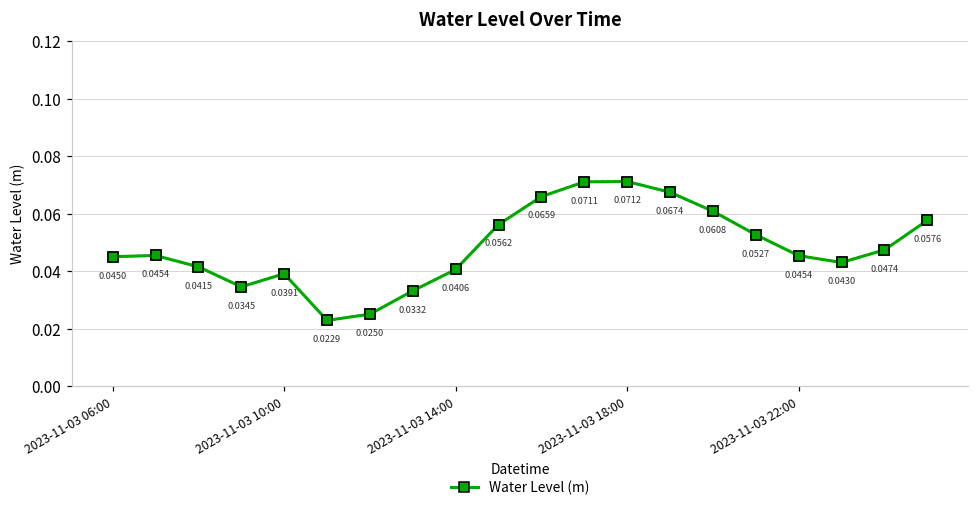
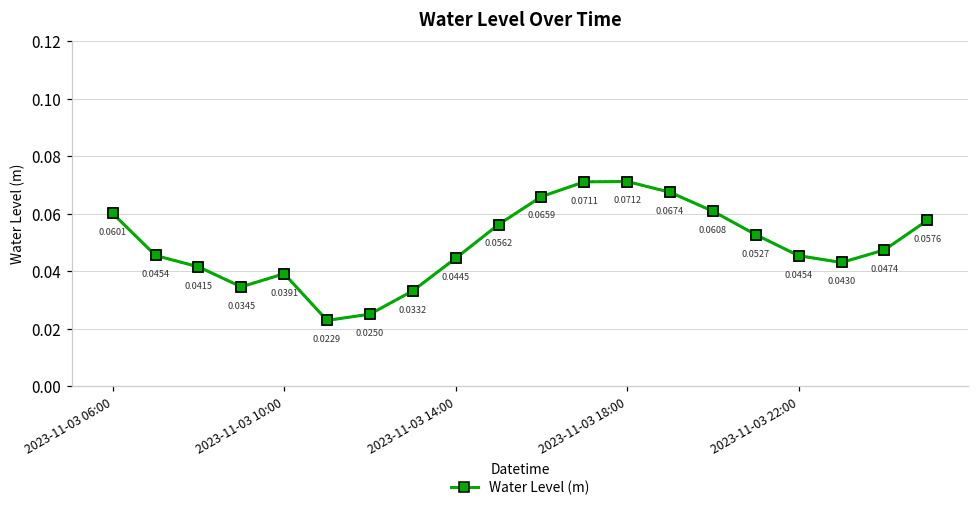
2023-11-03 06:00: 0.0450 -> 0.0601
2023-11-03 14:00: 0.0406 -> 0.0445
